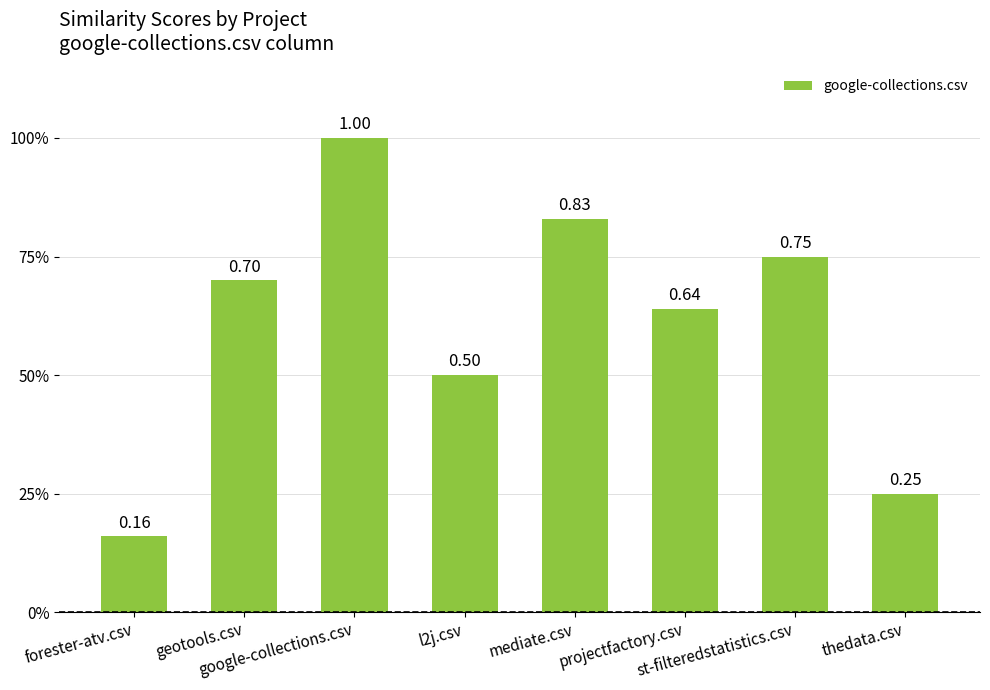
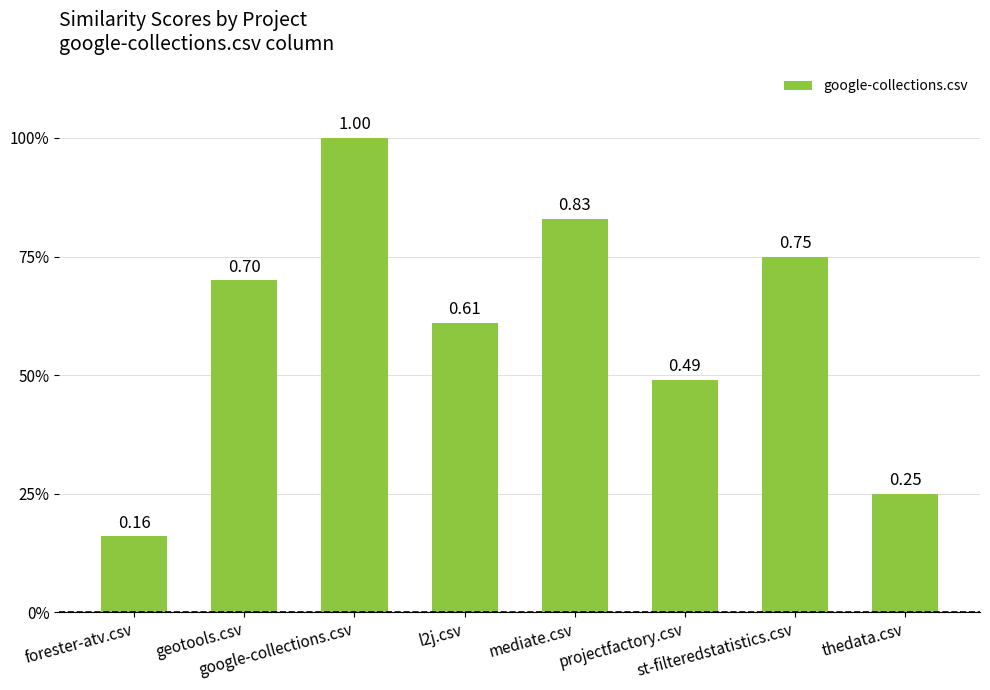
l2j.csv: 0.50 -> 0.61
projectfactory.csv: 0.64 -> 0.49
